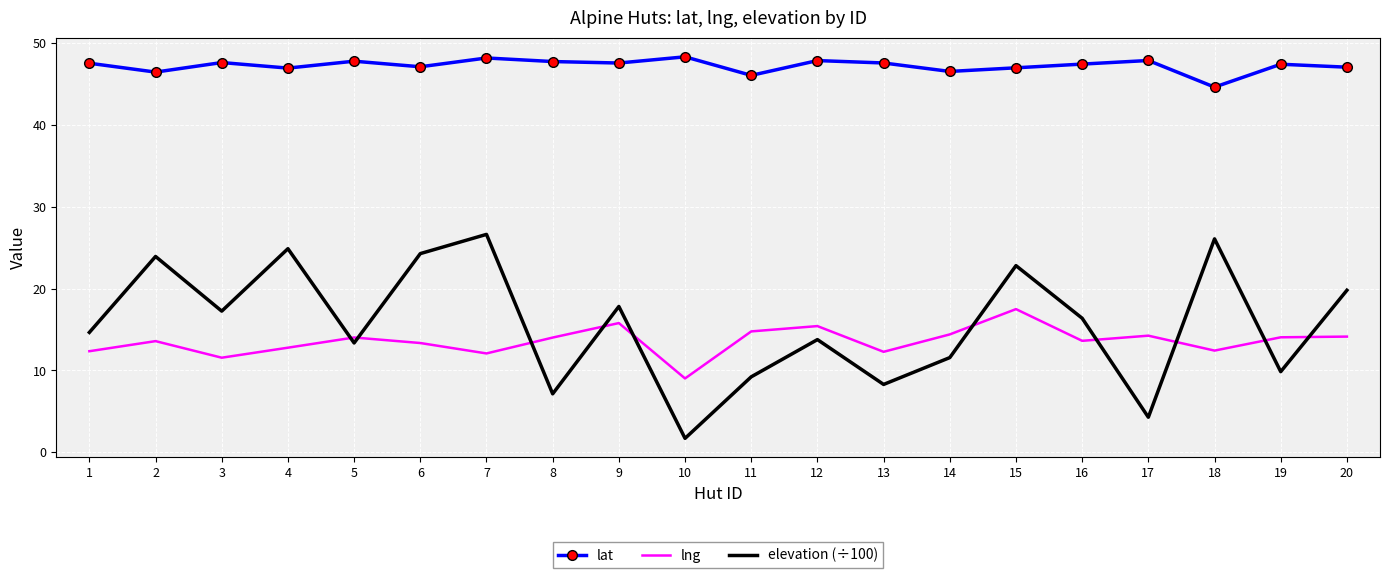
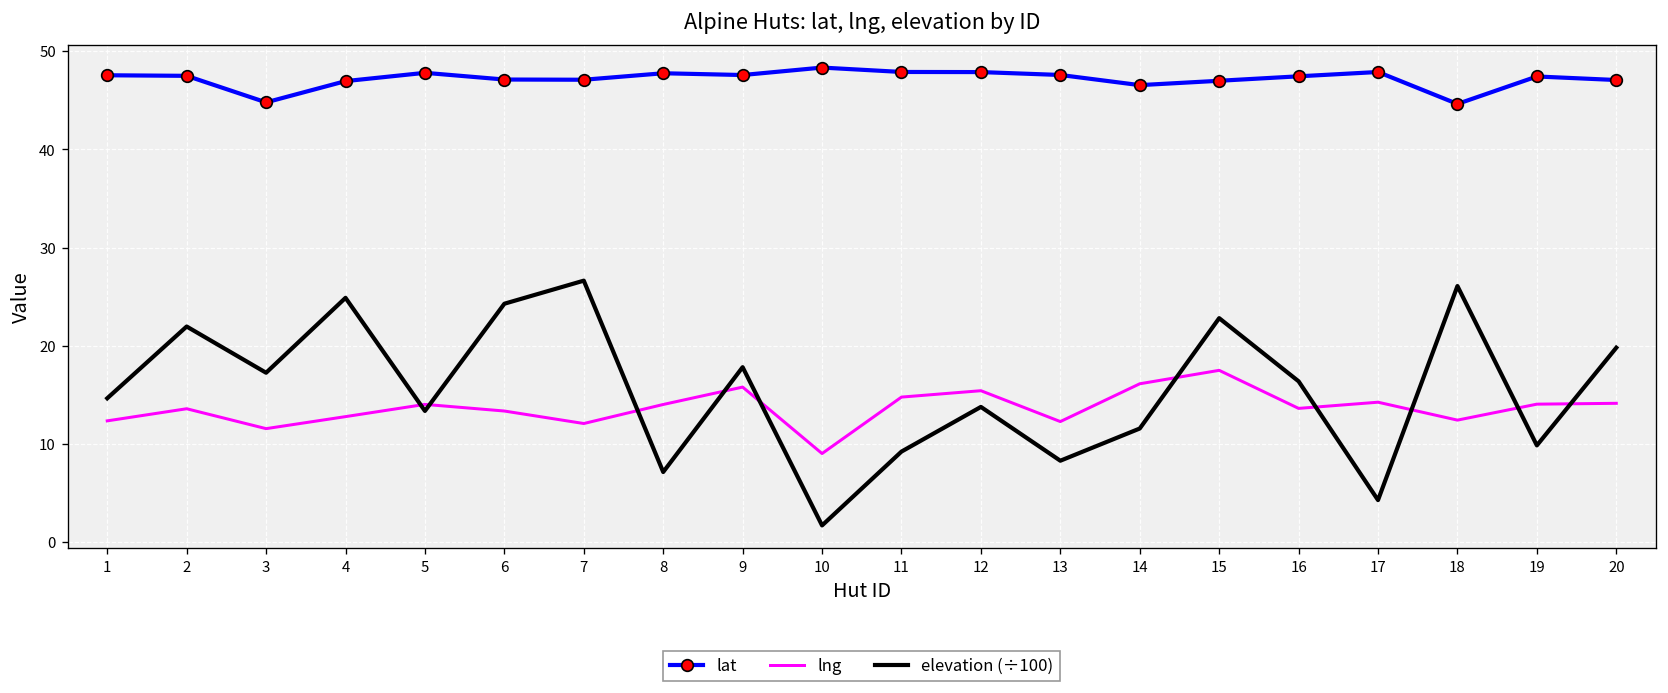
lat, 2: 46 -> 47
elevation (÷100), 2: 24 -> 22
lat, 3: 48 -> 45
lat, 7: 48 -> 47
lat, 11: 46 -> 48
lng, 14: 14 -> 16
